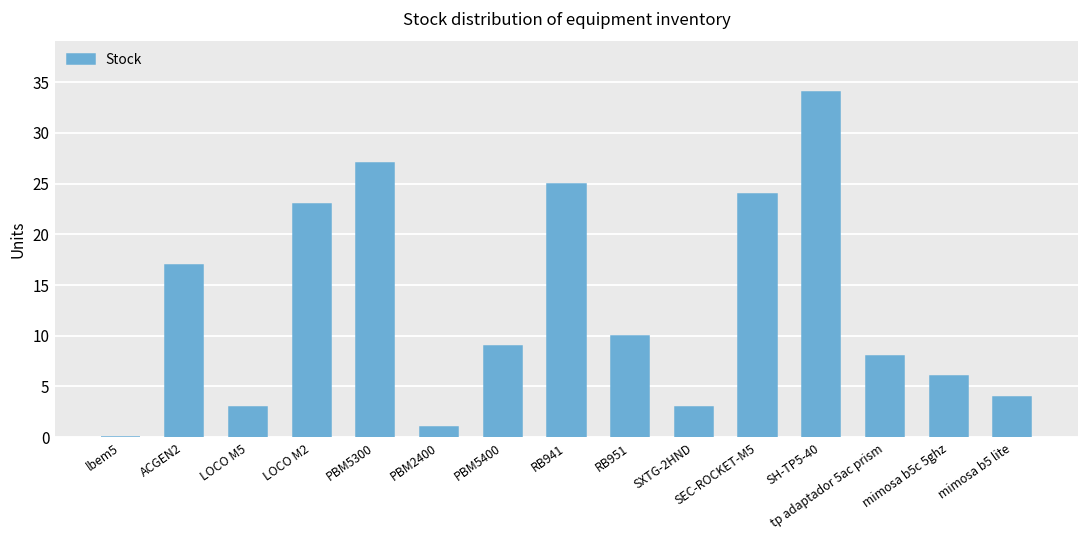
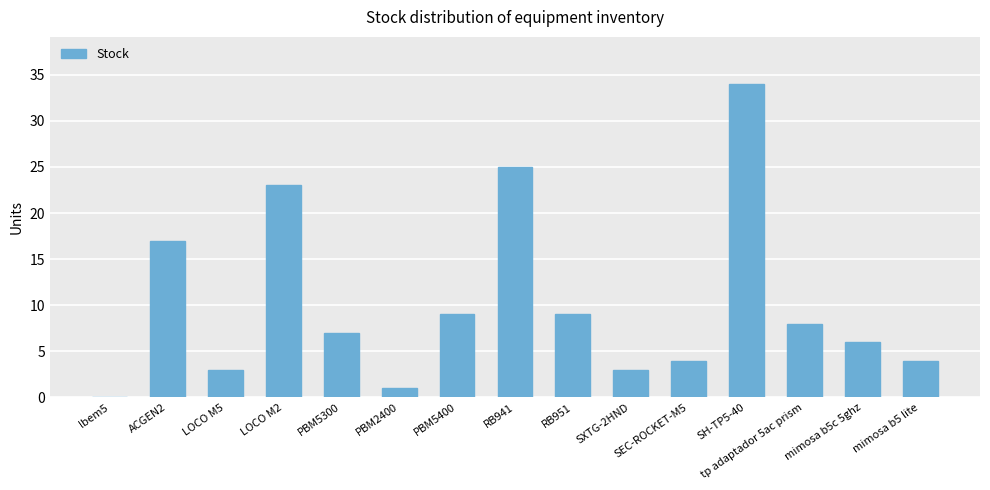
PBM5300: 27 -> 7
RB951: 10 -> 9
SEC-ROCKET-M5: 24 -> 4
